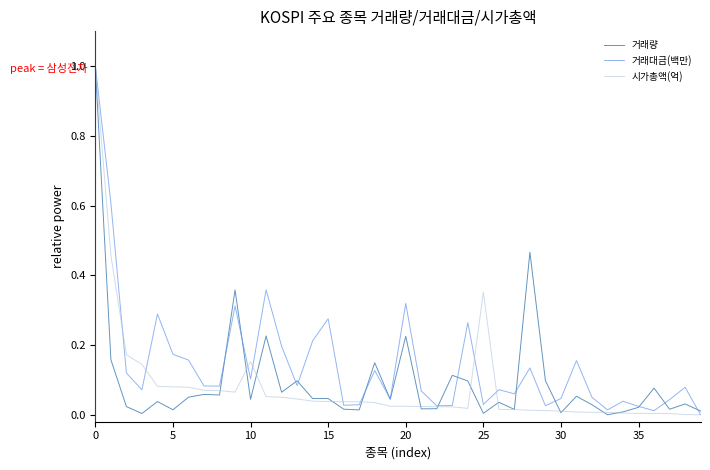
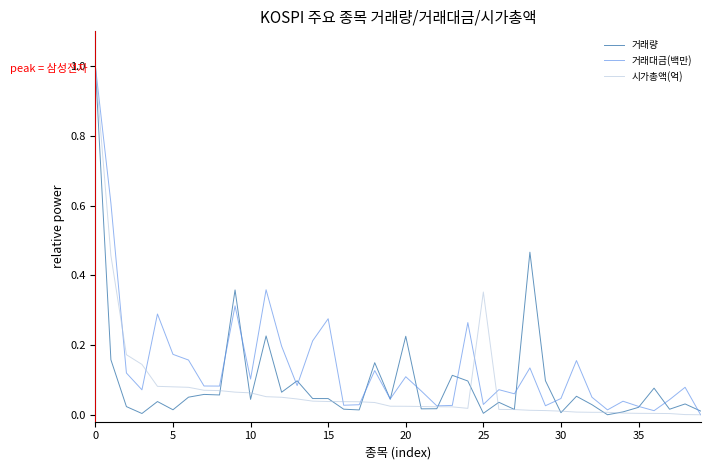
시가총액(억), 10: 0.15 -> 0.06
거래대금(백만), 20: 0.32 -> 0.11
